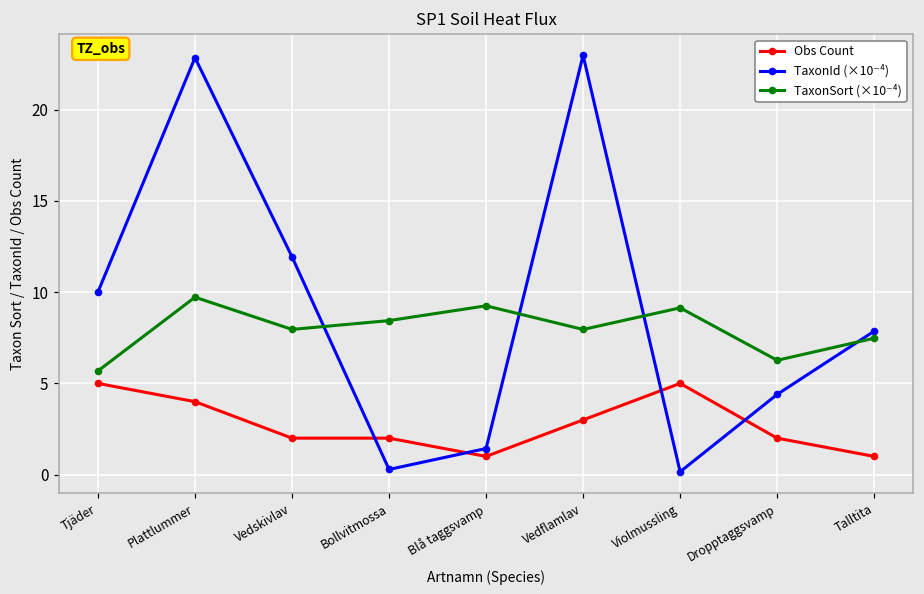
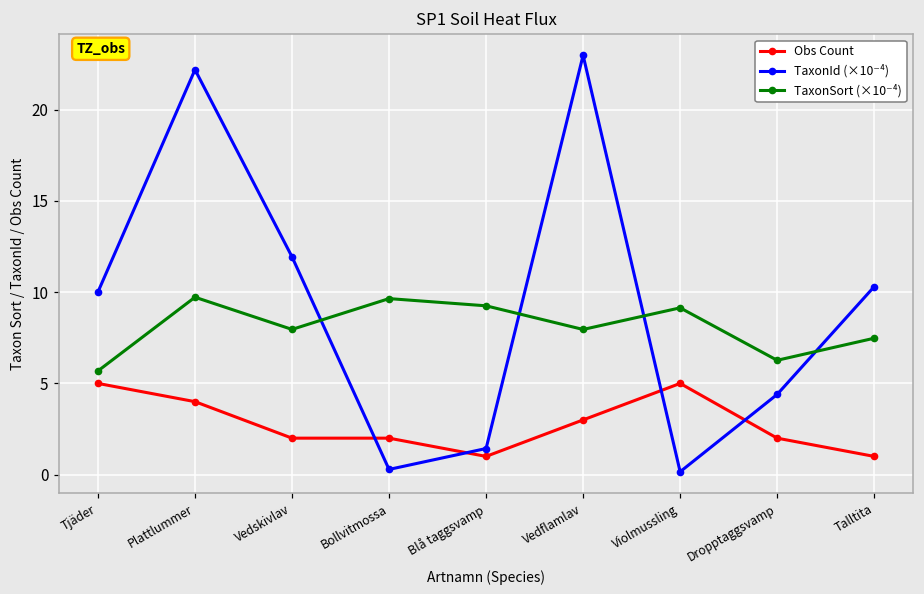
TaxonId (×10⁻⁴), Plattlummer: 22.9 -> 22.2
TaxonSort (×10⁻⁴), Bollvitmossa: 8.4 -> 9.6
TaxonId (×10⁻⁴), Talltita: 7.9 -> 10.3
